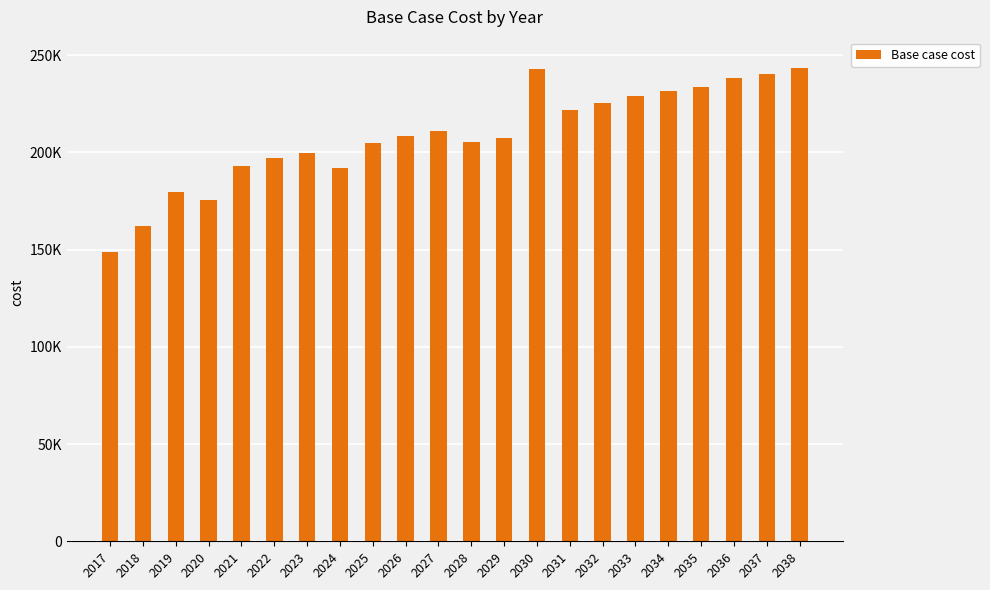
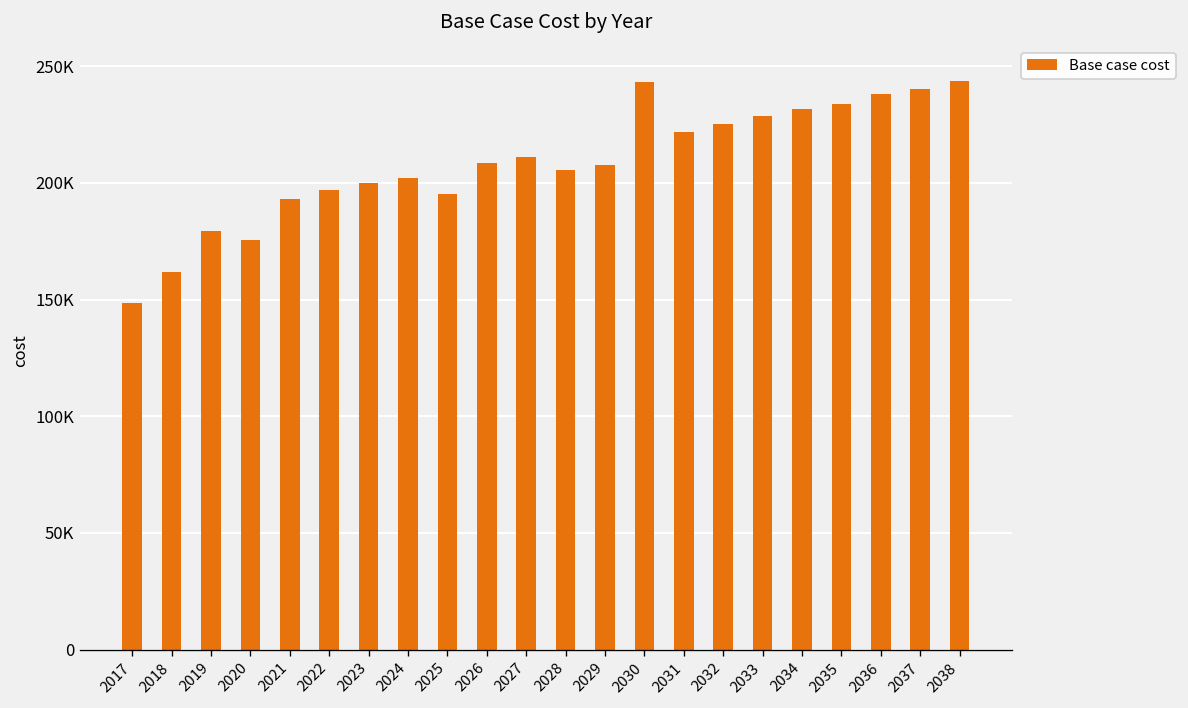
2024: 192000 -> 202000
2025: 205000 -> 195000
